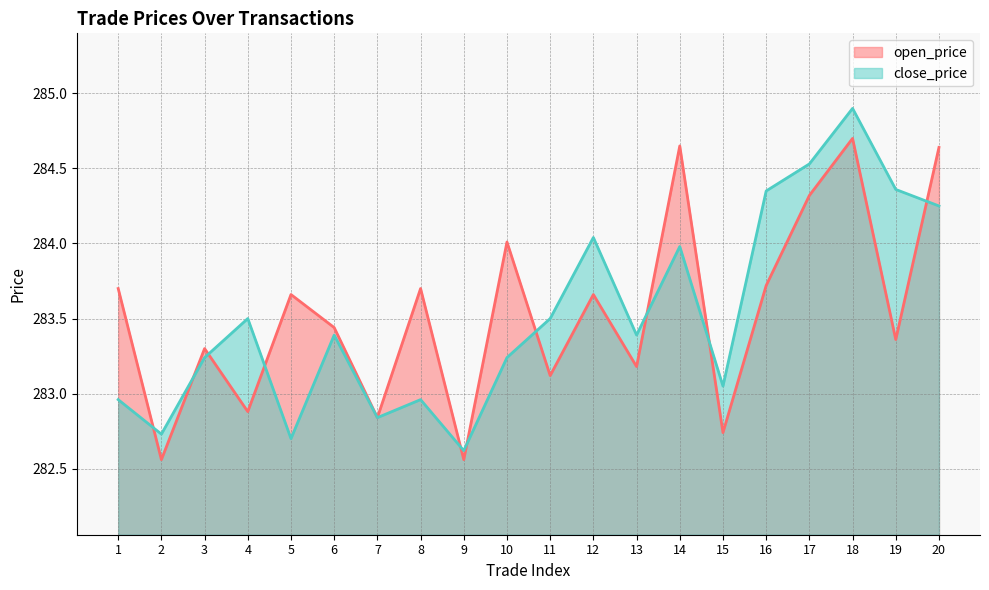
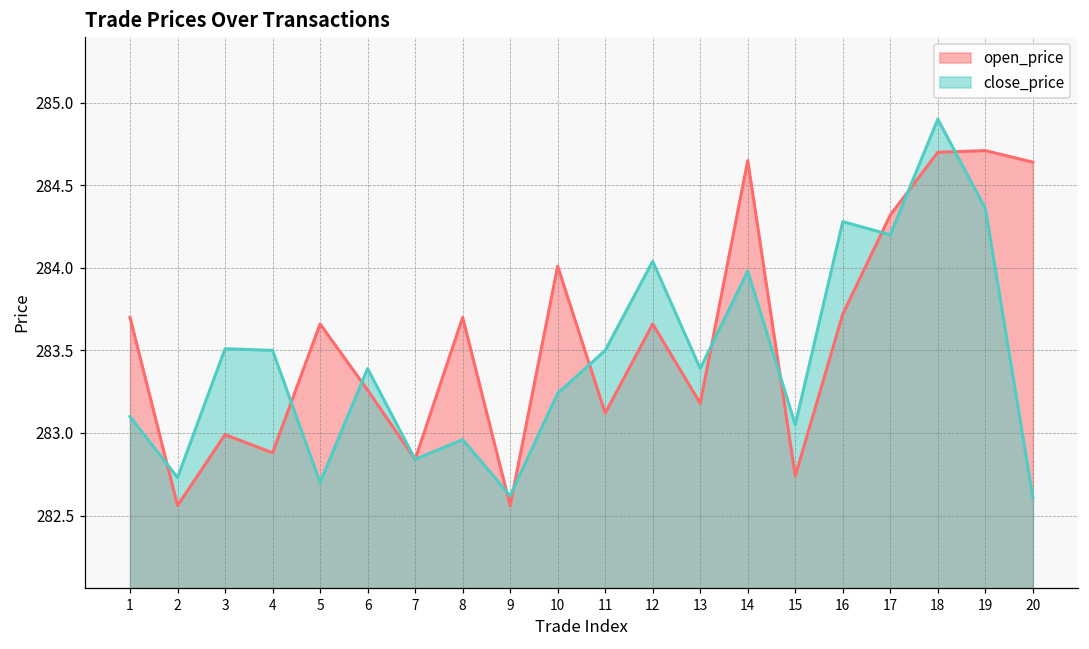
close_price, 1: 282.96 -> 283.10
open_price, 3: 283.30 -> 282.99
close_price, 3: 283.24 -> 283.51
open_price, 6: 283.44 -> 283.26
close_price, 16: 284.35 -> 284.28
close_price, 17: 284.53 -> 284.20
open_price, 19: 283.36 -> 284.71
close_price, 20: 284.25 -> 282.61
